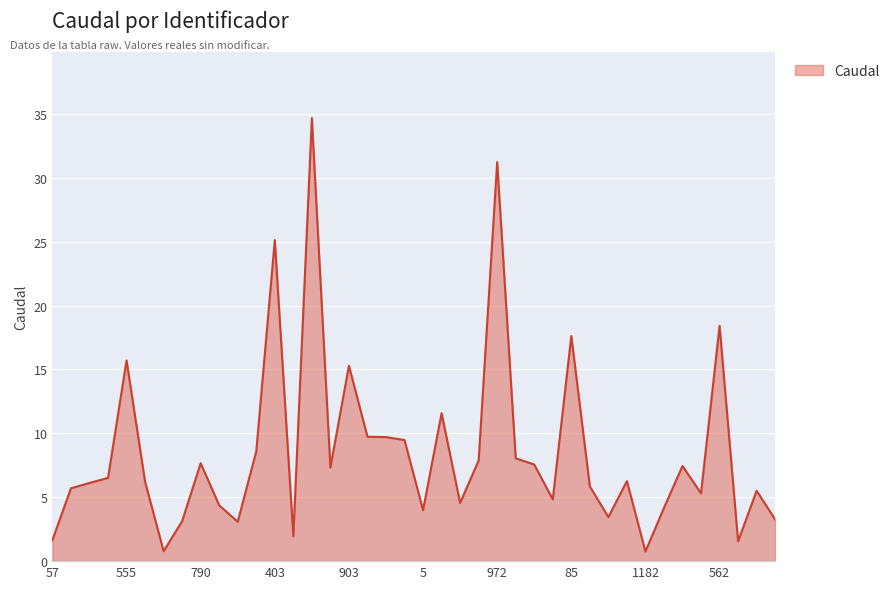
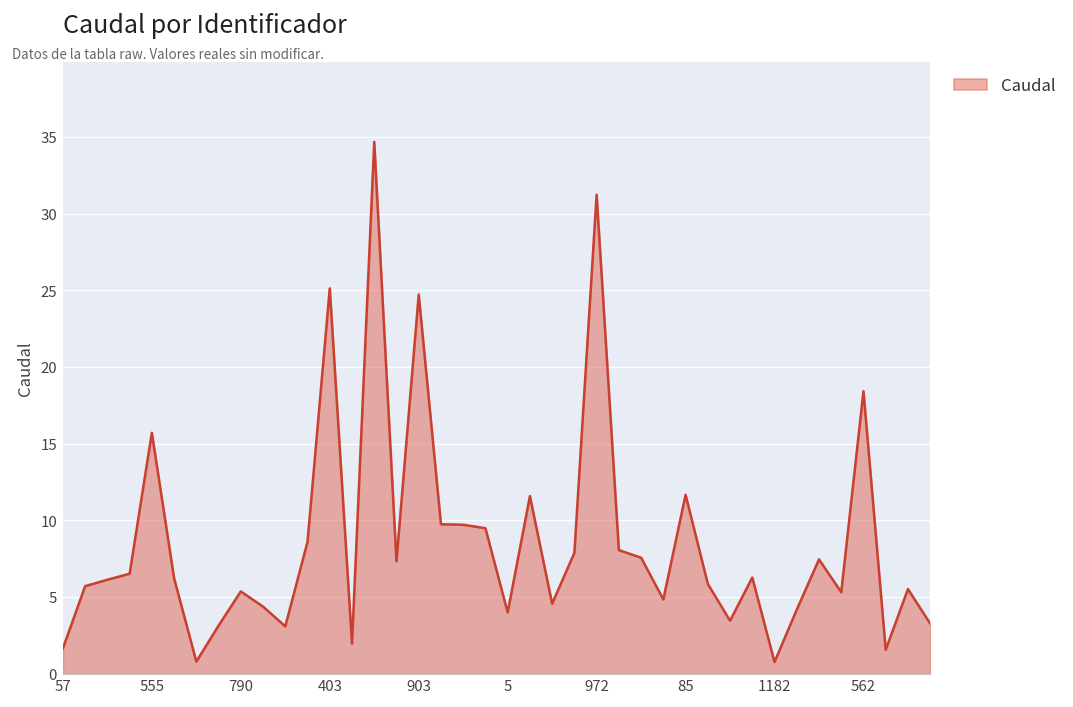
790: 7.7 -> 5.4
903: 15.3 -> 24.7
85: 17.6 -> 11.7
